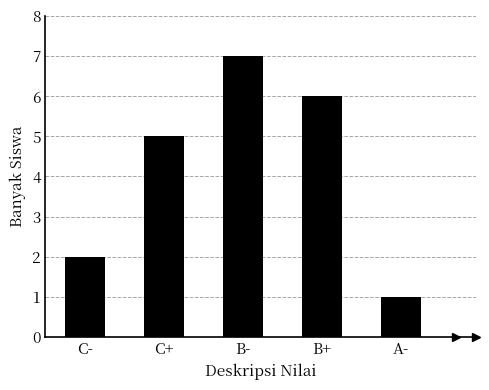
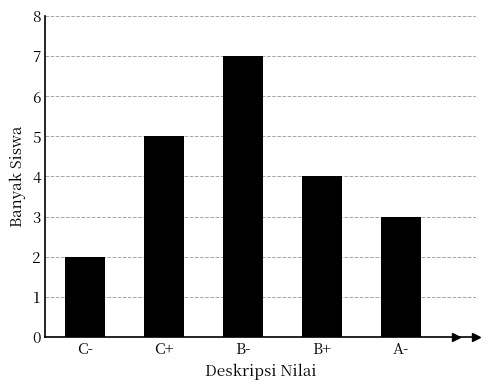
B+: 6 -> 4
A-: 1 -> 3
